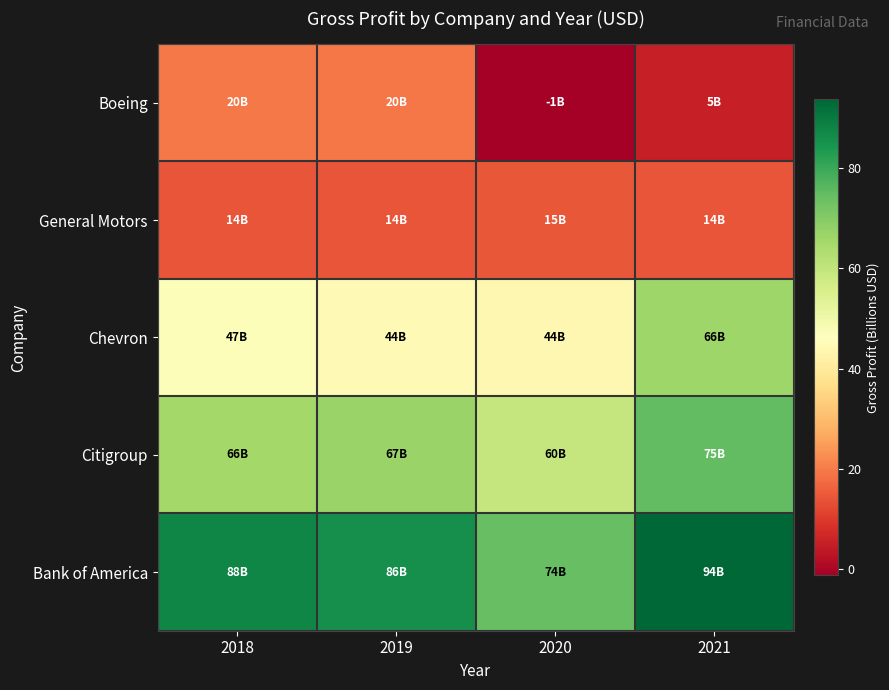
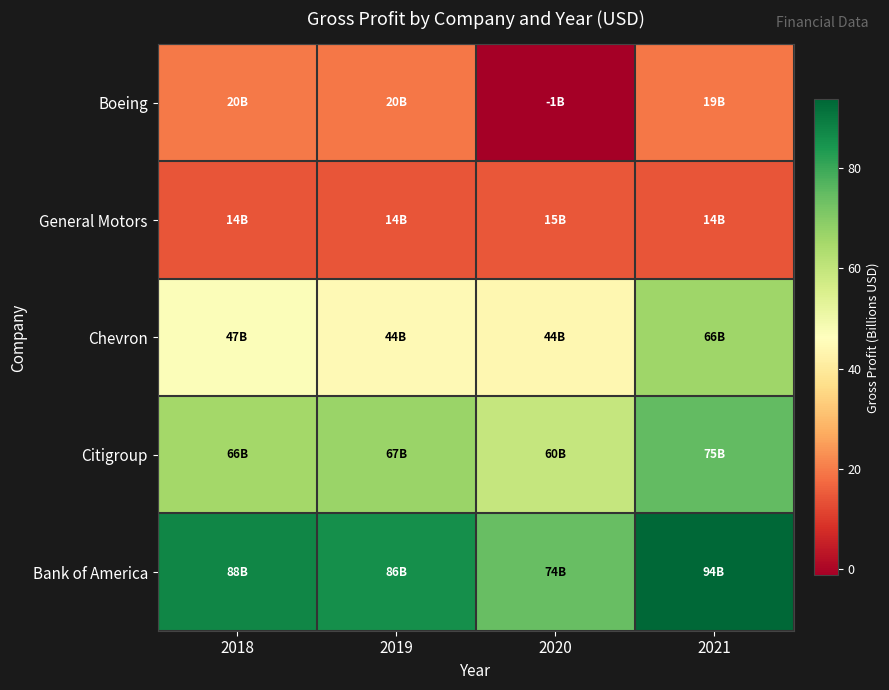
Boeing, 2021: 5B -> 19B
